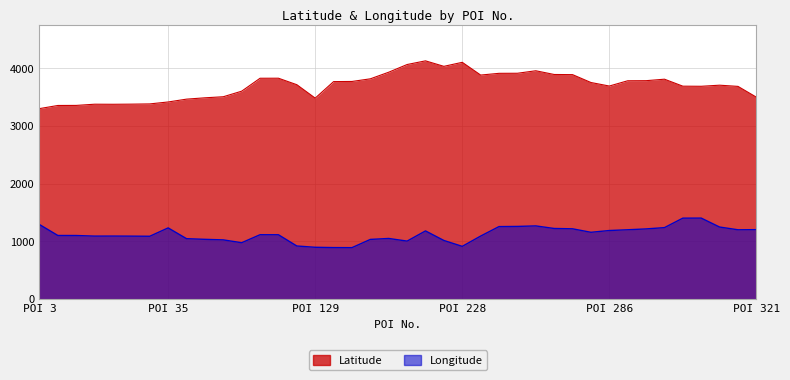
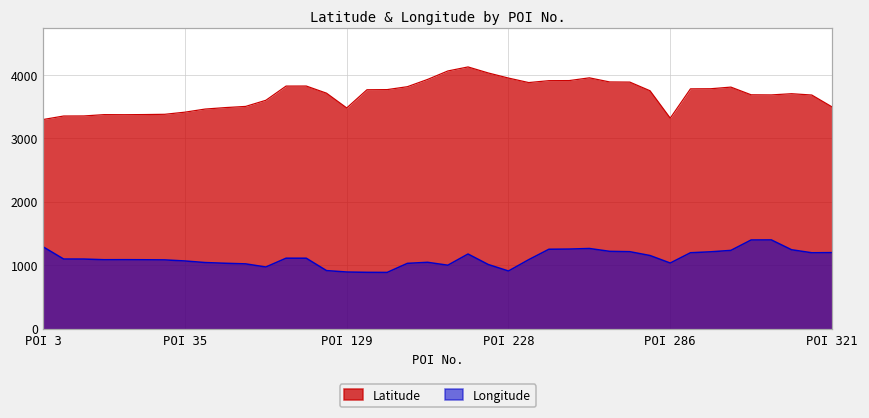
Longitude, POI 35: 1200 -> 1100
Latitude, POI 228: 4100 -> 4000
Latitude, POI 286: 3700 -> 3300
Longitude, POI 286: 1200 -> 1000
